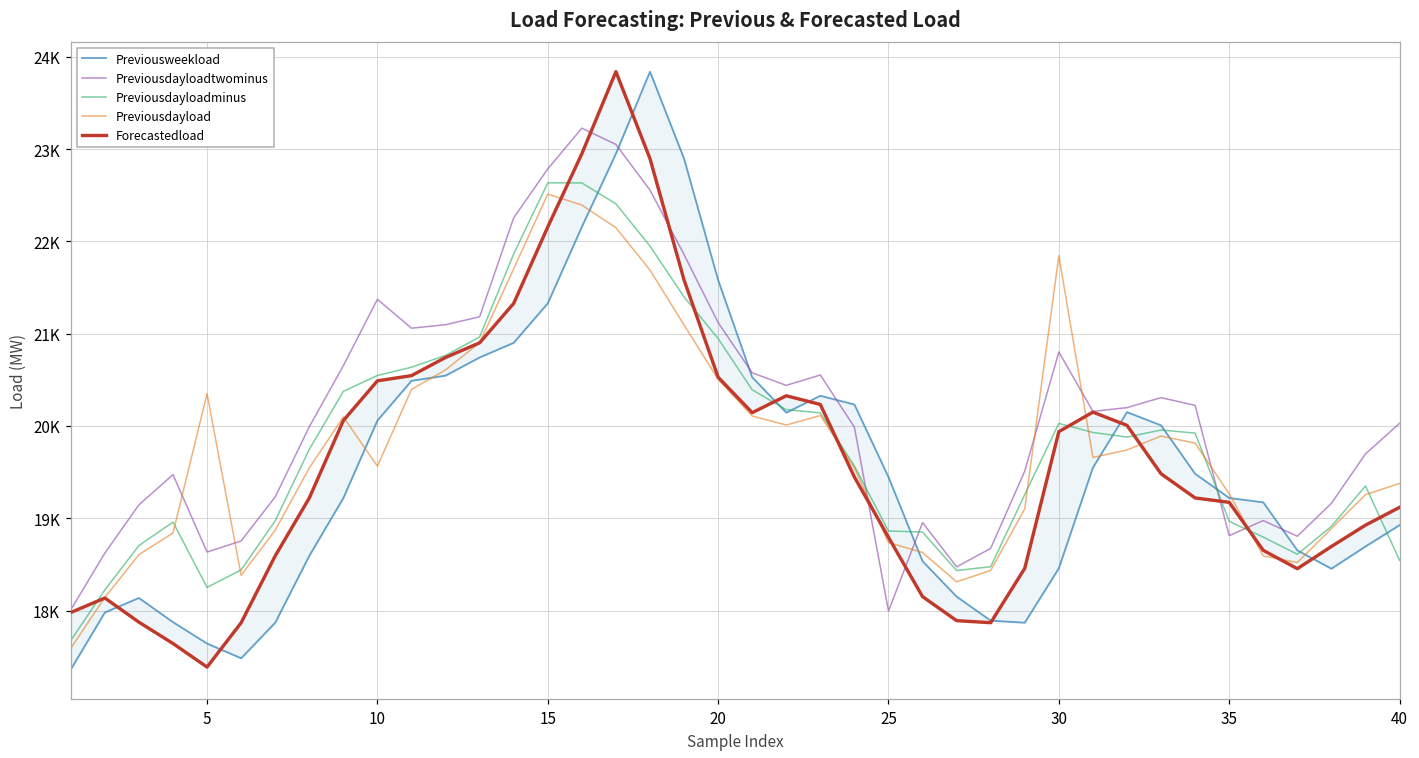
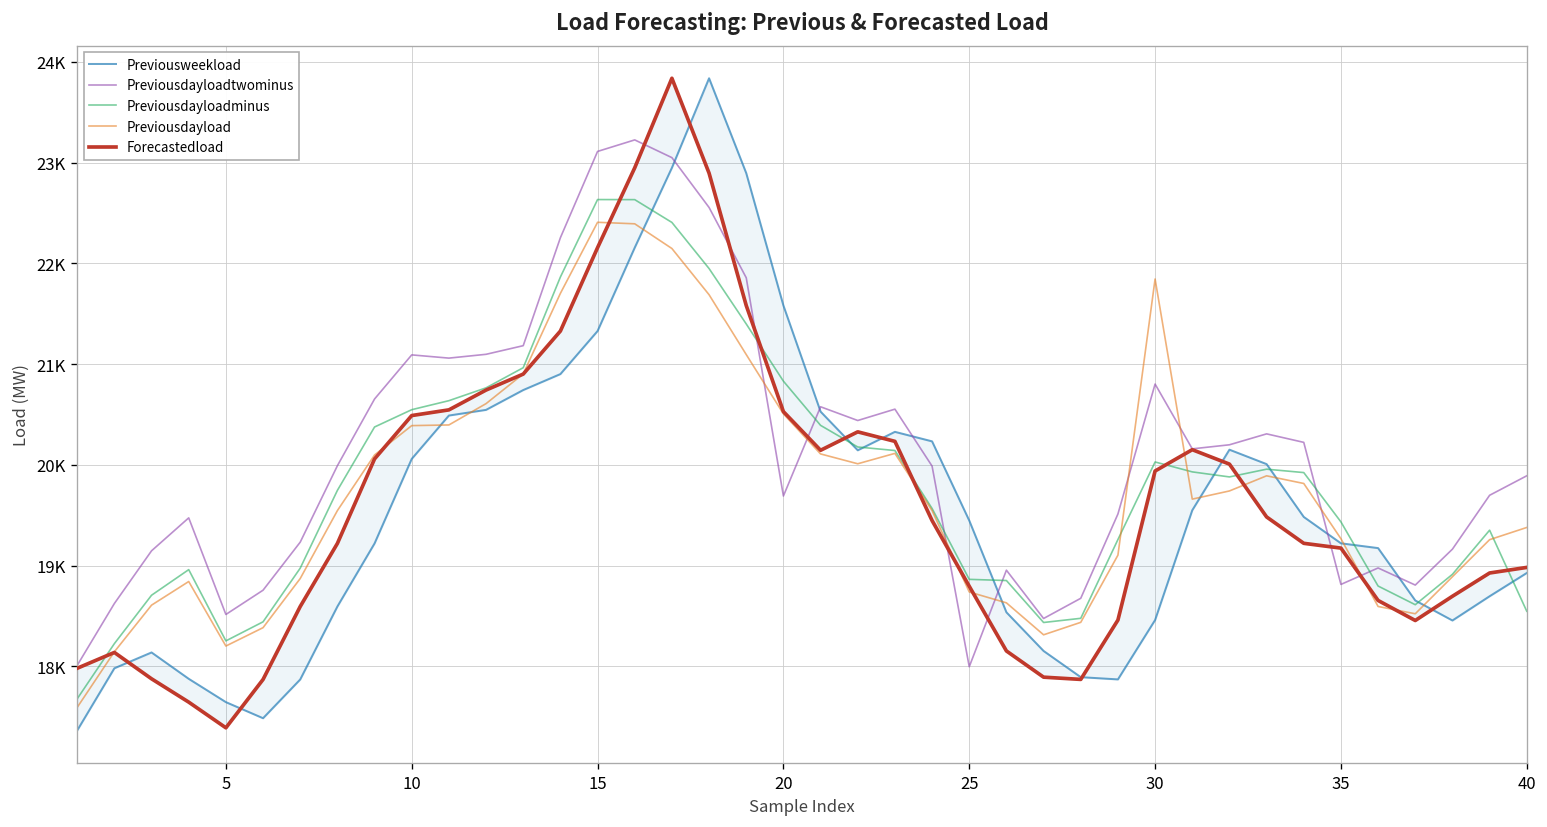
Previousdayloadtwominus, 5: 18600 -> 18500
Previousdayload, 5: 20300 -> 18200
Previousdayloadtwominus, 10: 21400 -> 21100
Previousdayload, 10: 19600 -> 20400
Previousdayloadtwominus, 15: 22800 -> 23100
Previousdayload, 15: 22500 -> 22400
Previousdayloadtwominus, 20: 21100 -> 19700
Previousdayloadminus, 20: 20900 -> 20800
Previousdayloadminus, 35: 19000 -> 19400
Previousdayloadtwominus, 40: 20000 -> 19900
Forecastedload, 40: 19100 -> 19000
